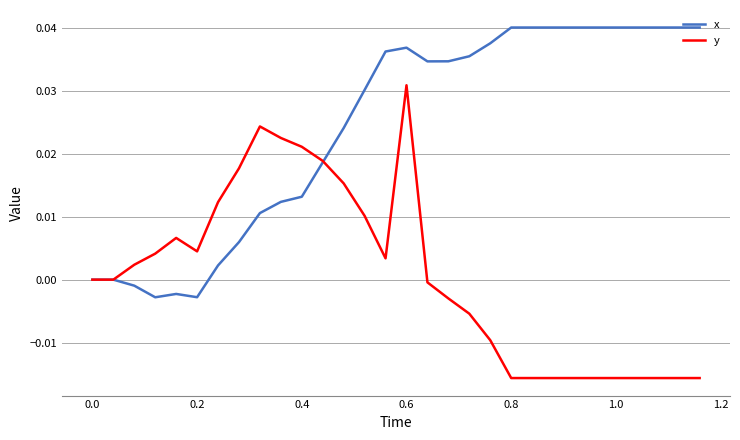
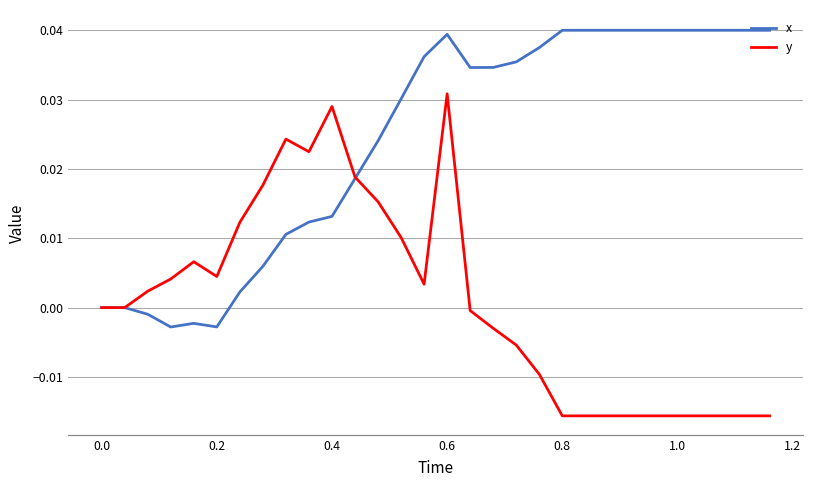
y, 0.4: 0.021 -> 0.029
x, 0.6: 0.037 -> 0.039
